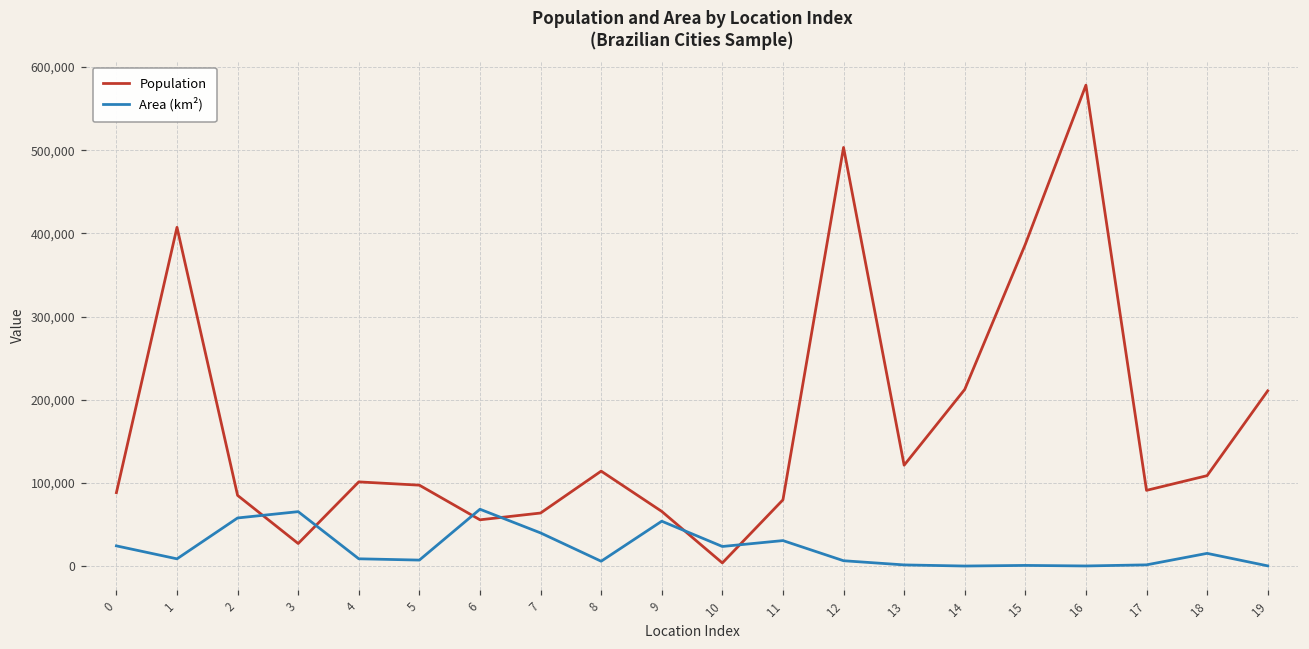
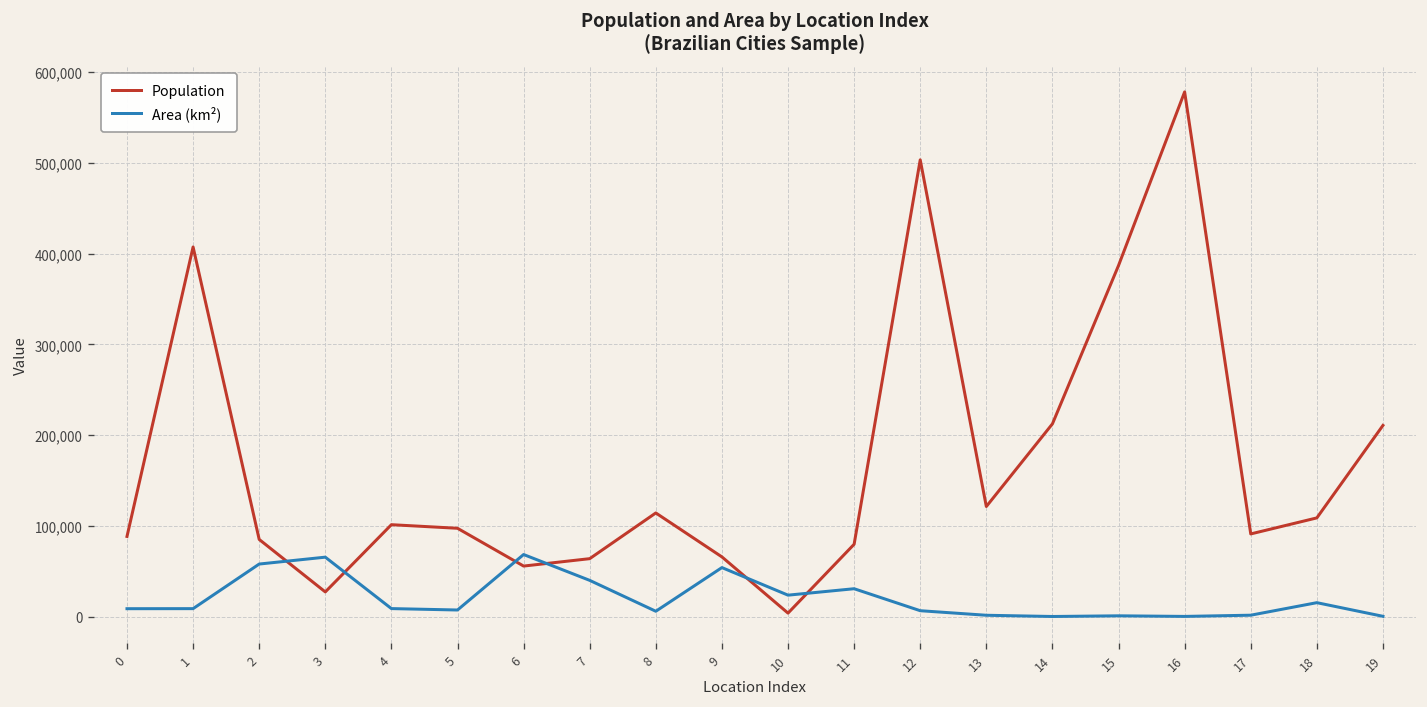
Area (km²), 0: 20,000 -> 10,000
